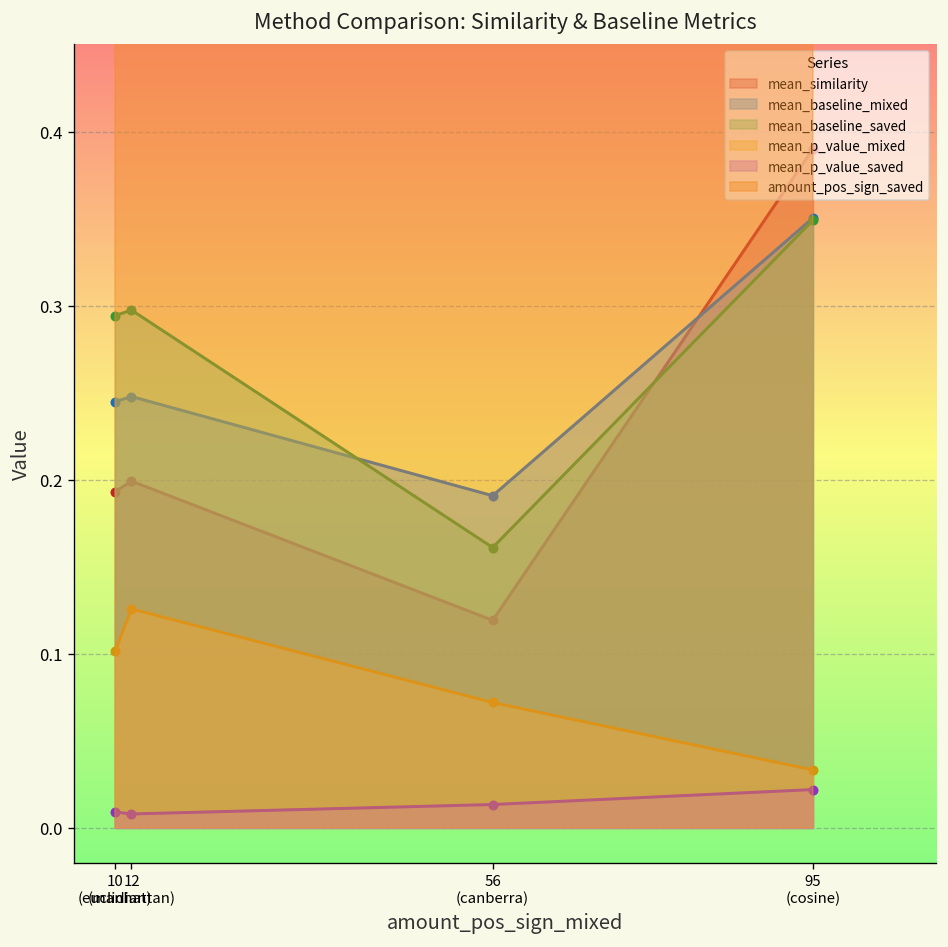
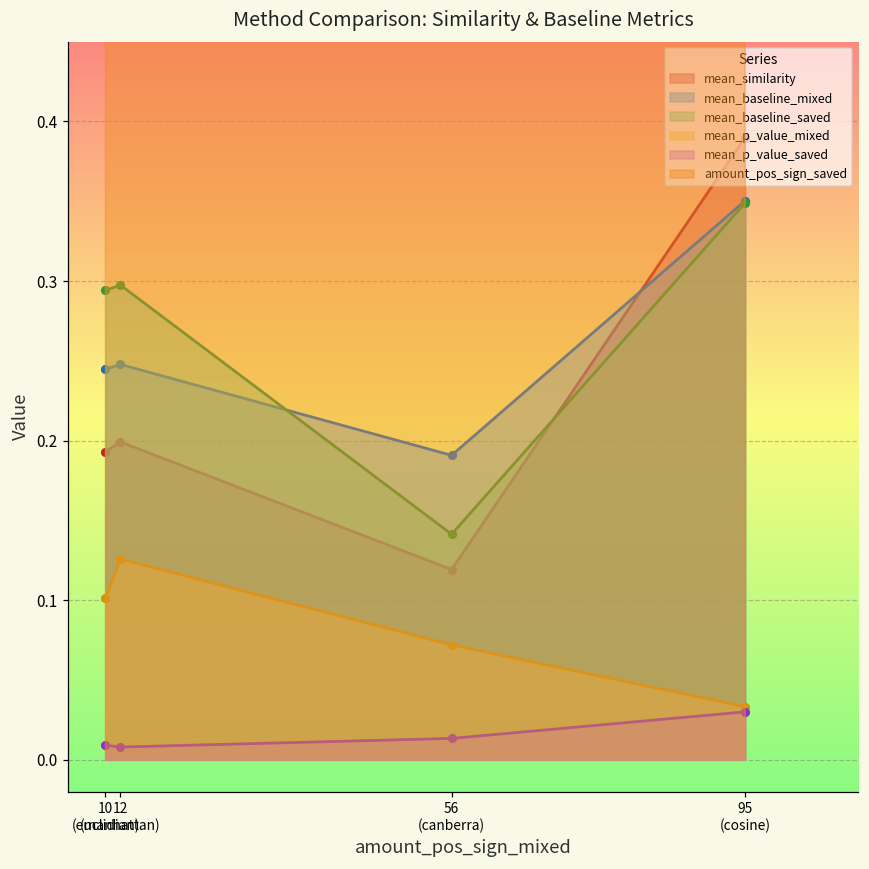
mean_baseline_saved, 56 (canberra): 0.161 -> 0.141
mean_p_value_saved, 95 (cosine): 0.022 -> 0.030
